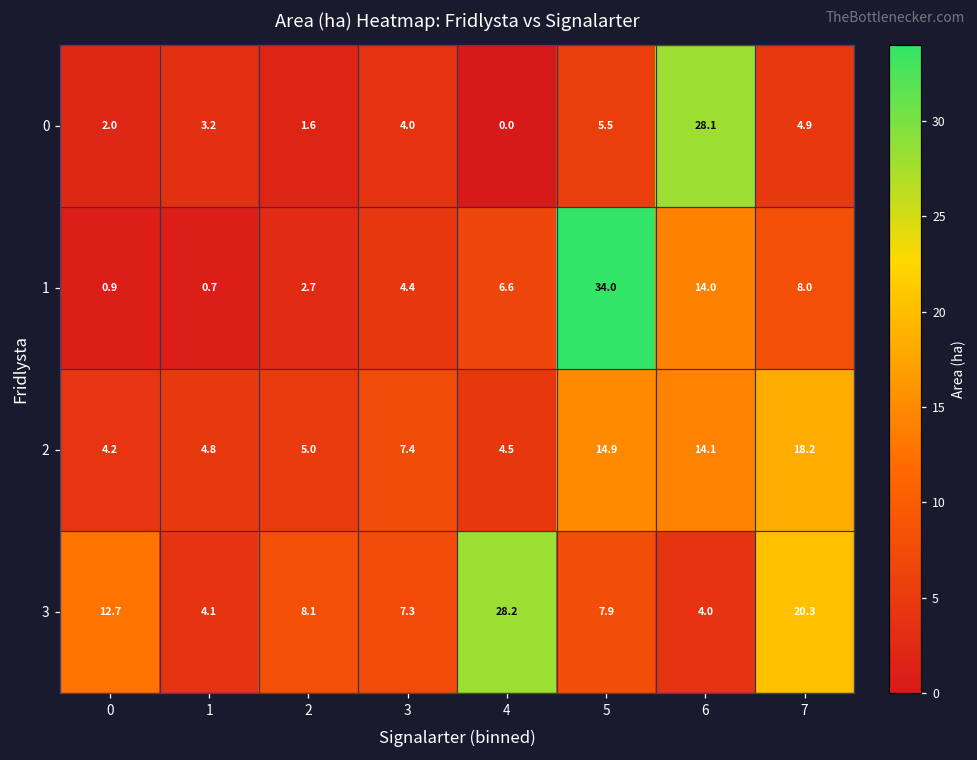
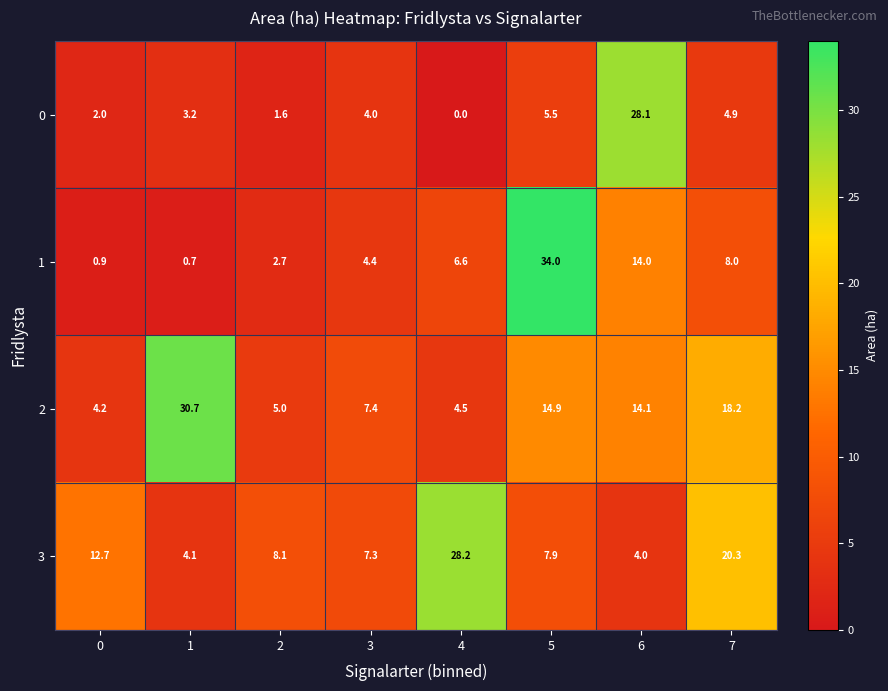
2, 1: 4.8 -> 30.7
